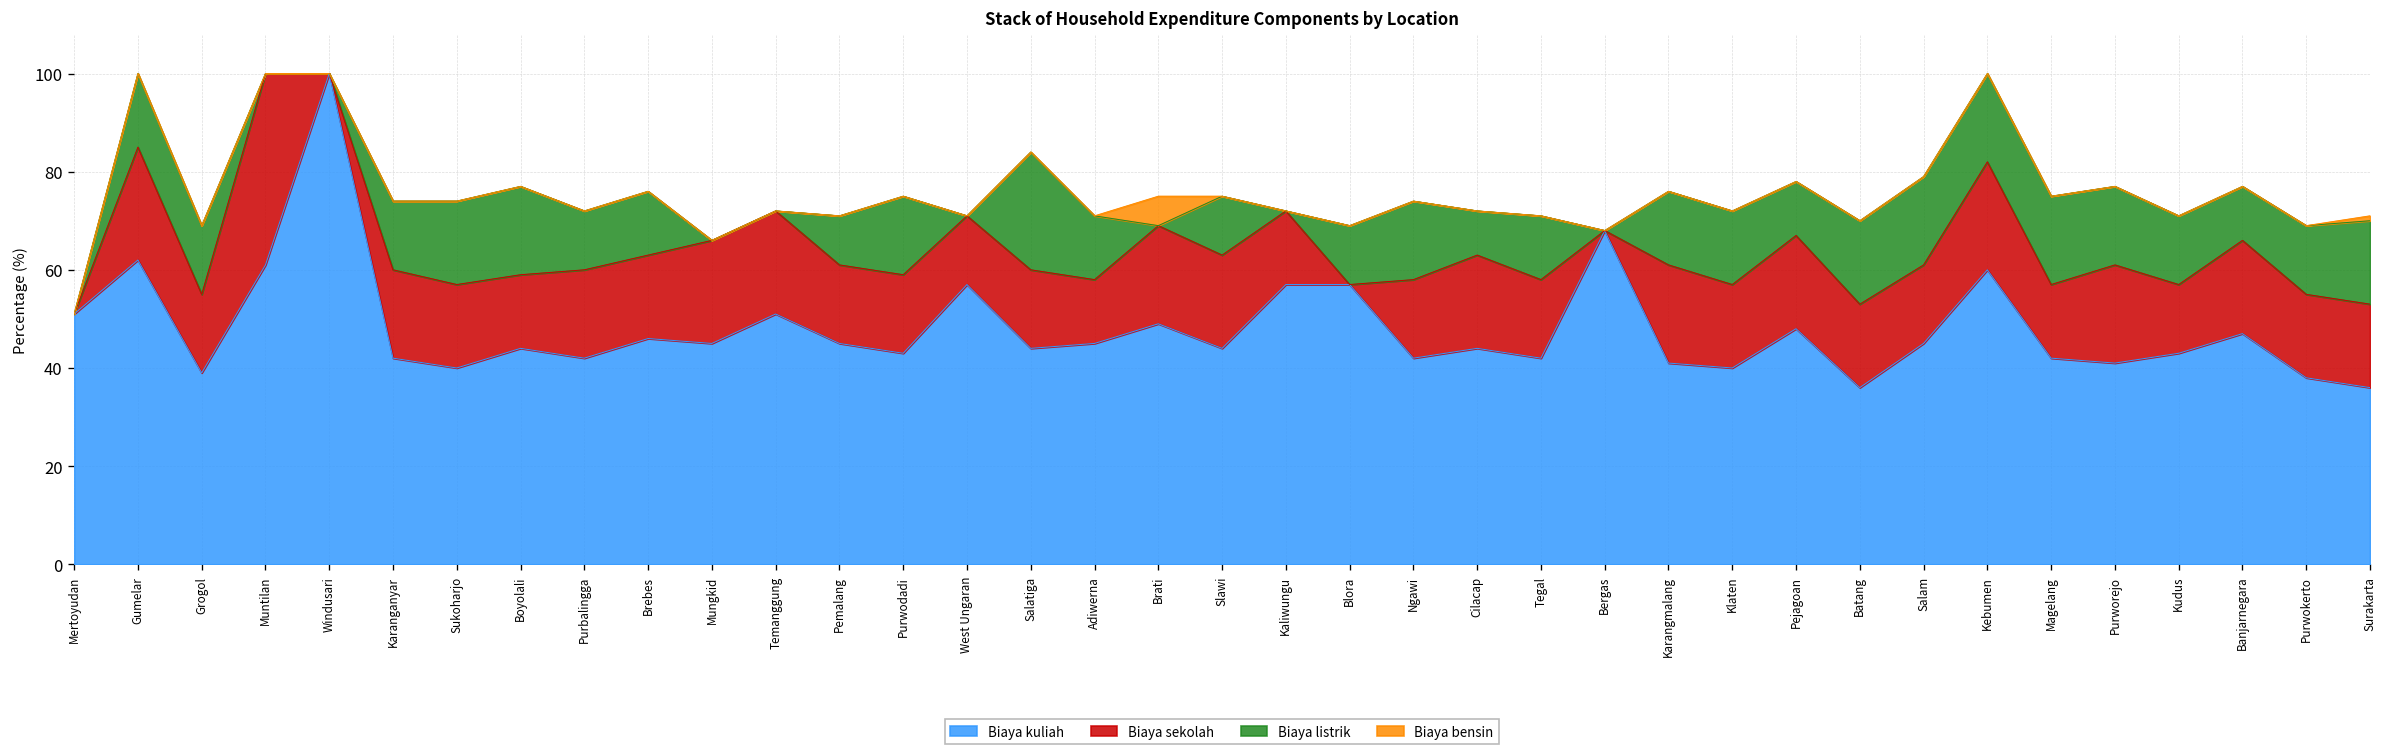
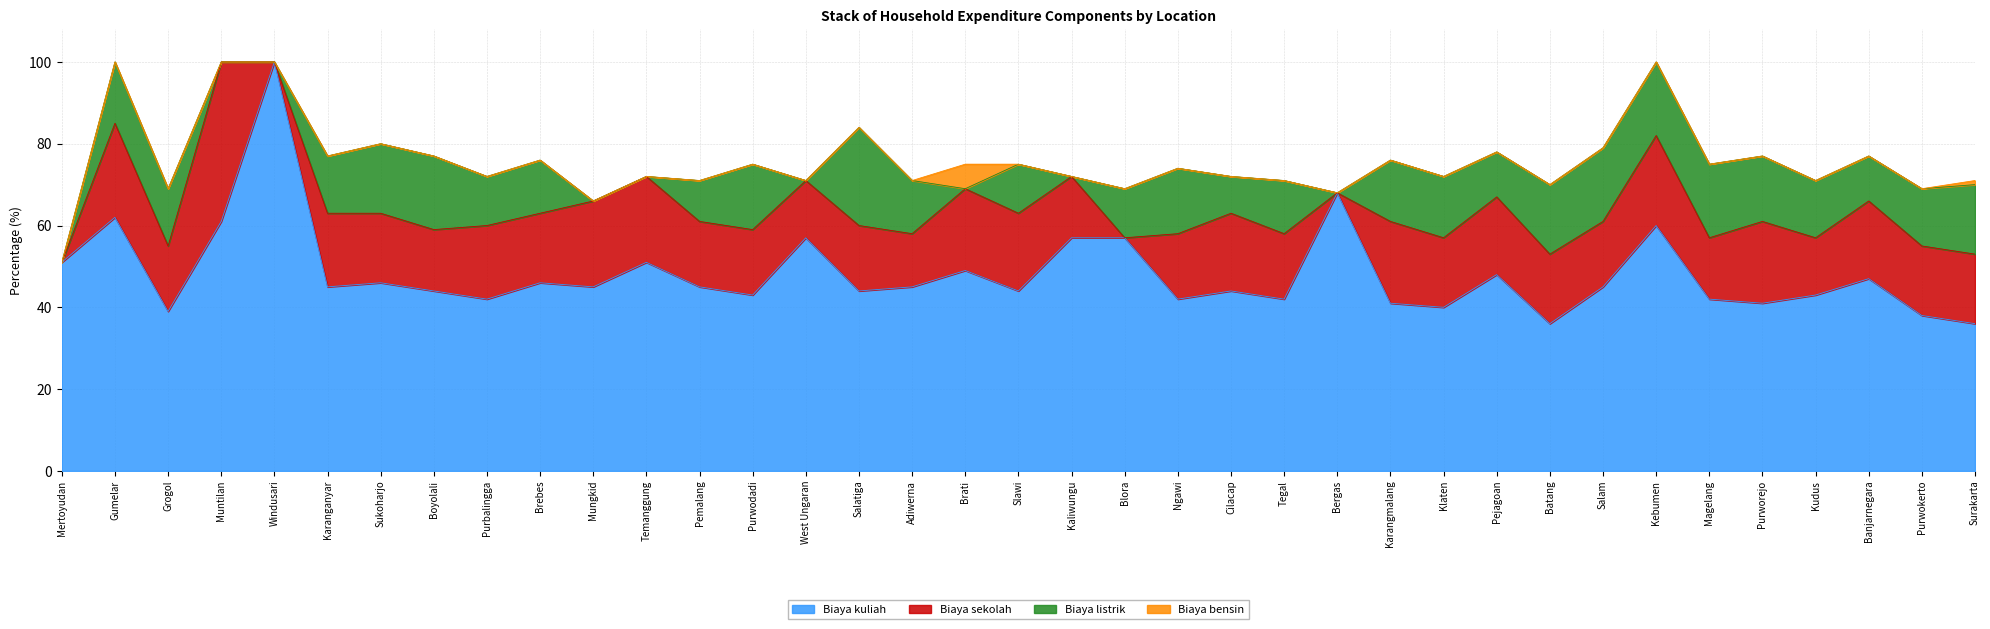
Biaya kuliah, Karanganyar: 42 -> 45
Biaya kuliah, Sukoharjo: 40 -> 46
